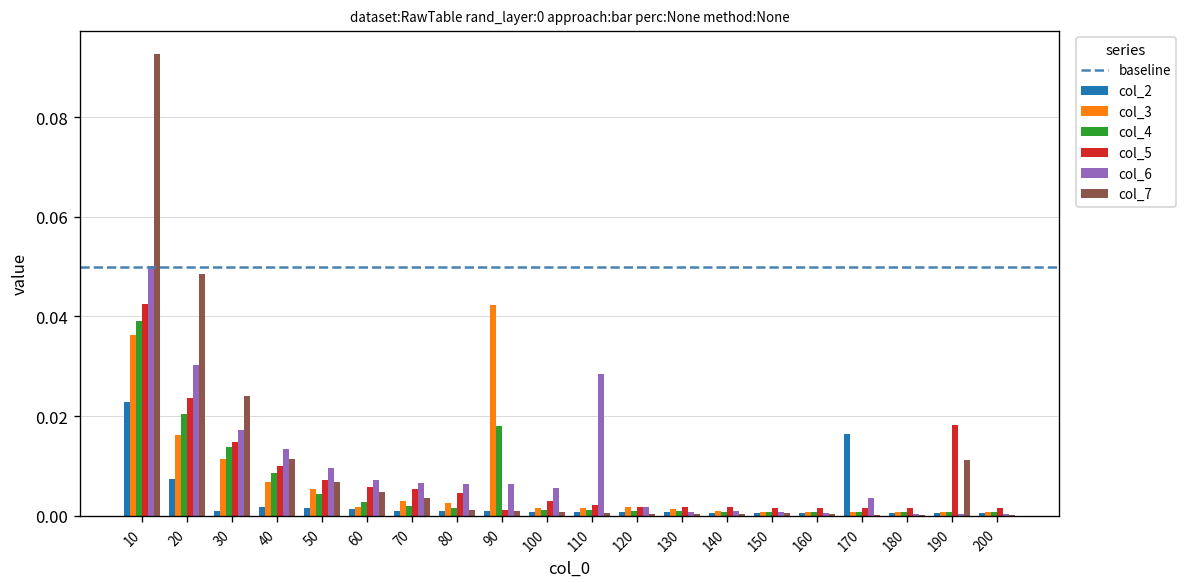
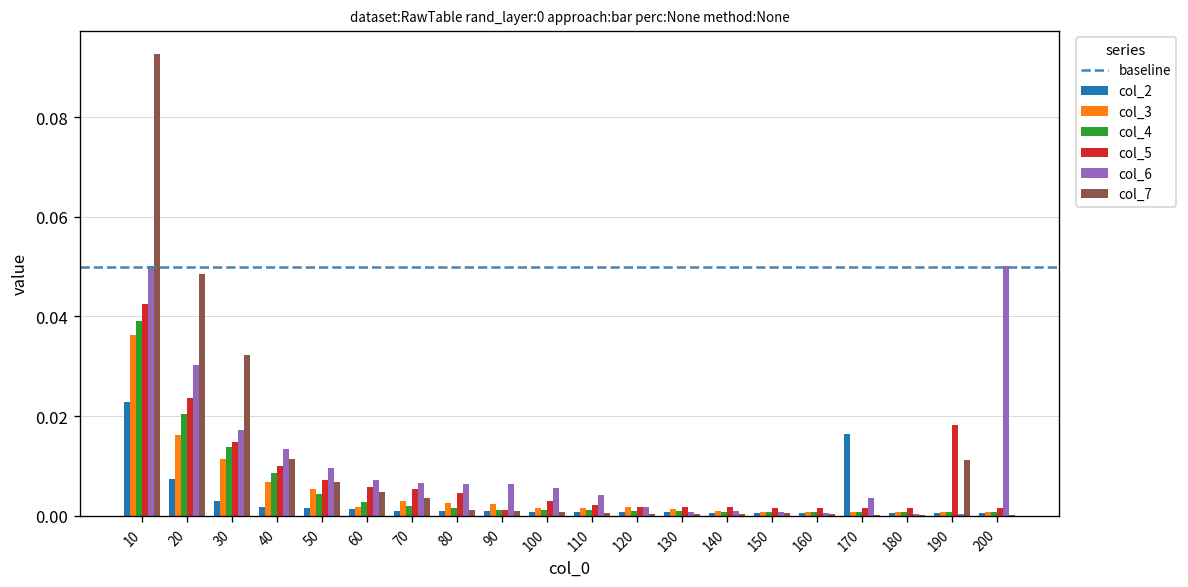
col_2, 30: 0.001 -> 0.003
col_7, 30: 0.024 -> 0.032
col_3, 90: 0.042 -> 0.002
col_4, 90: 0.018 -> 0.001
col_6, 110: 0.028 -> 0.004
col_6, 200: 0.000 -> 0.050
